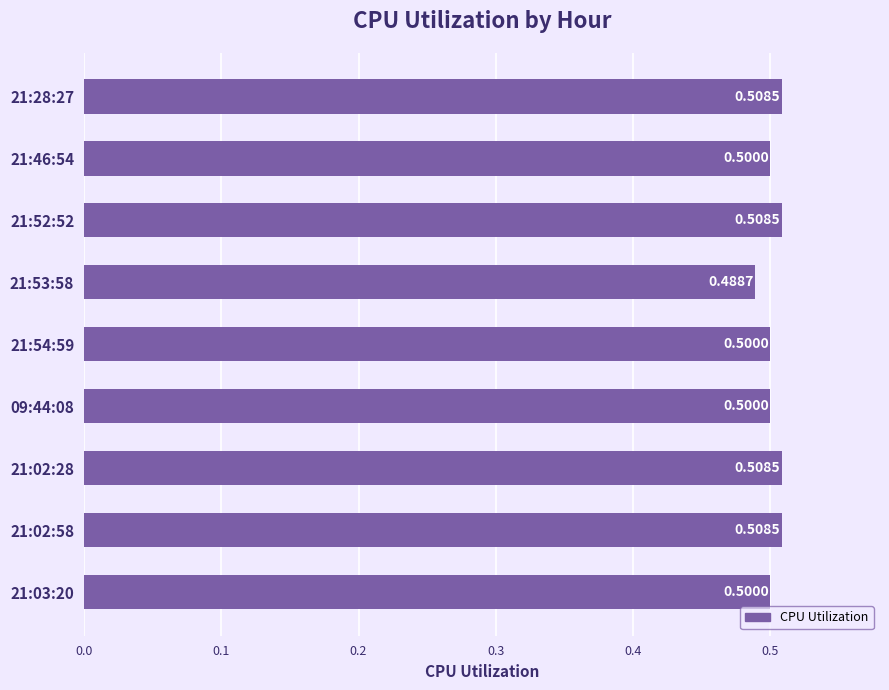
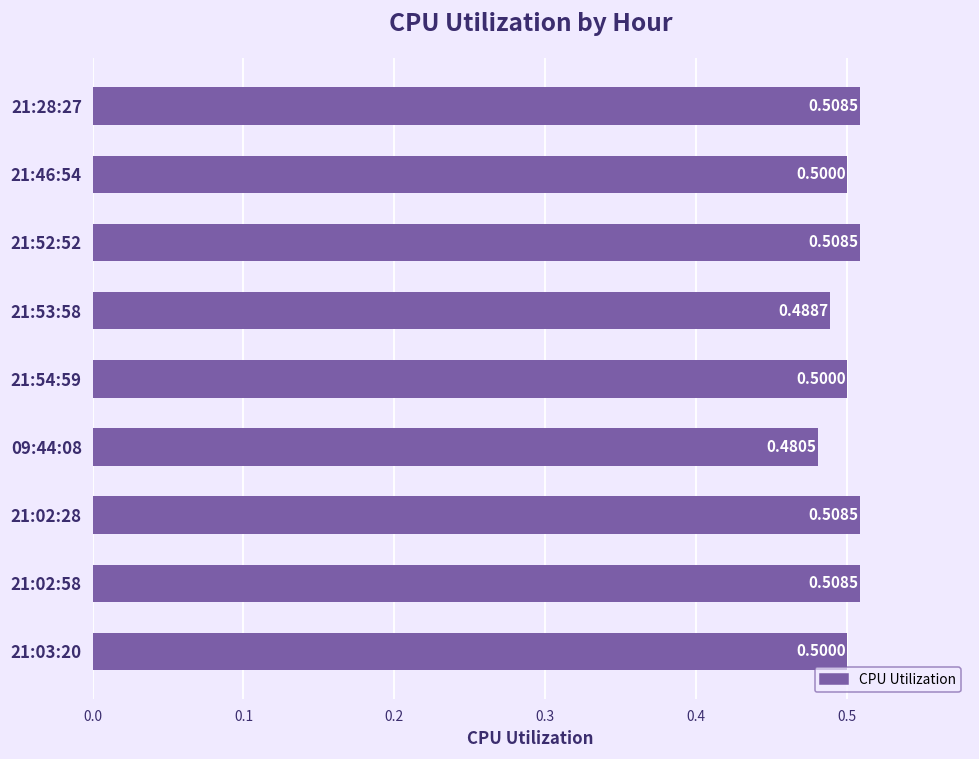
09:44:08: 0.5000 -> 0.4805
